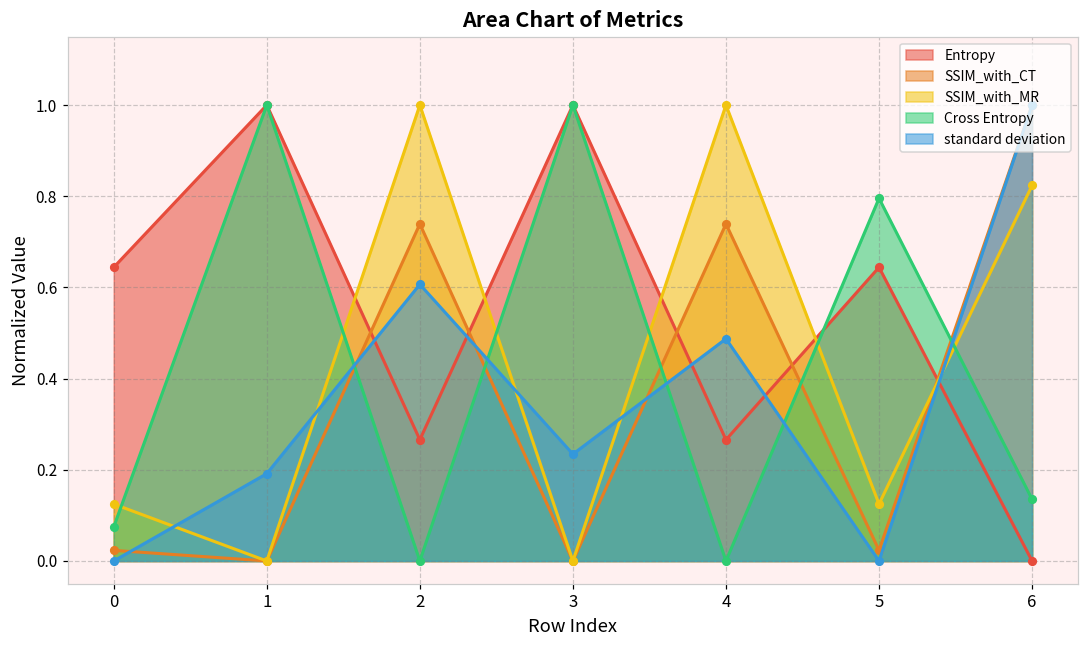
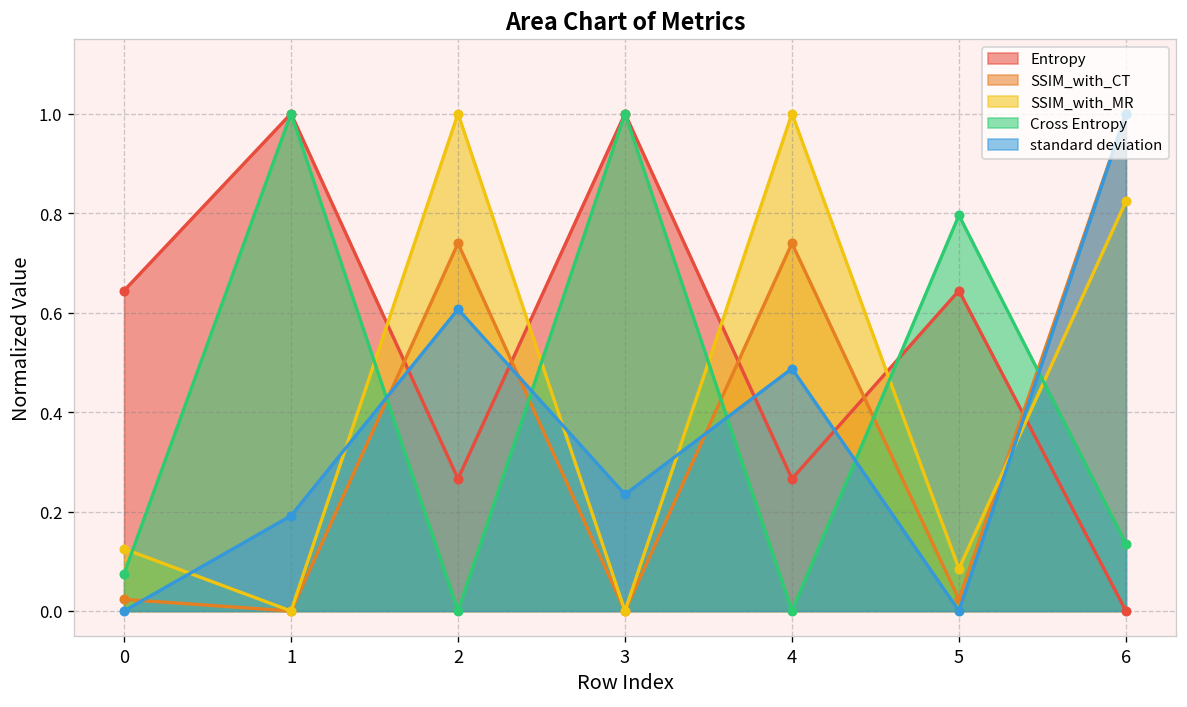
SSIM_with_MR, 5: 0.12 -> 0.08
